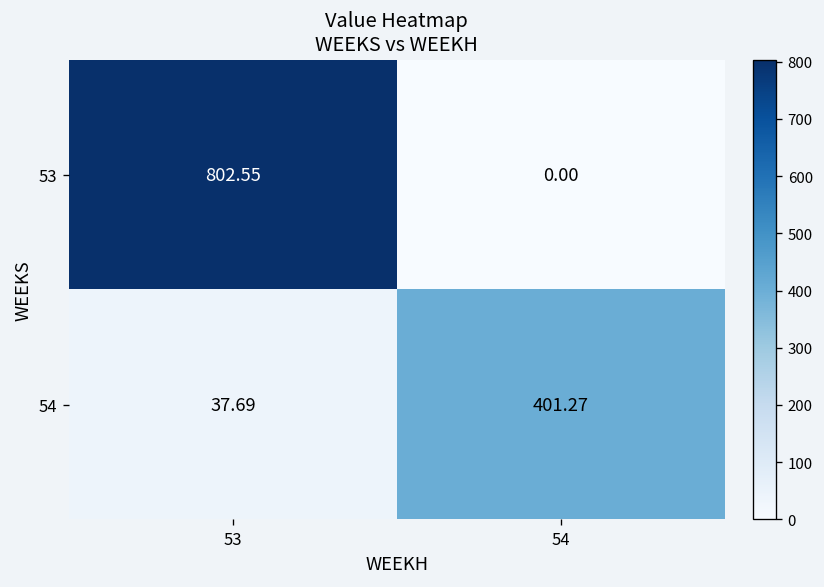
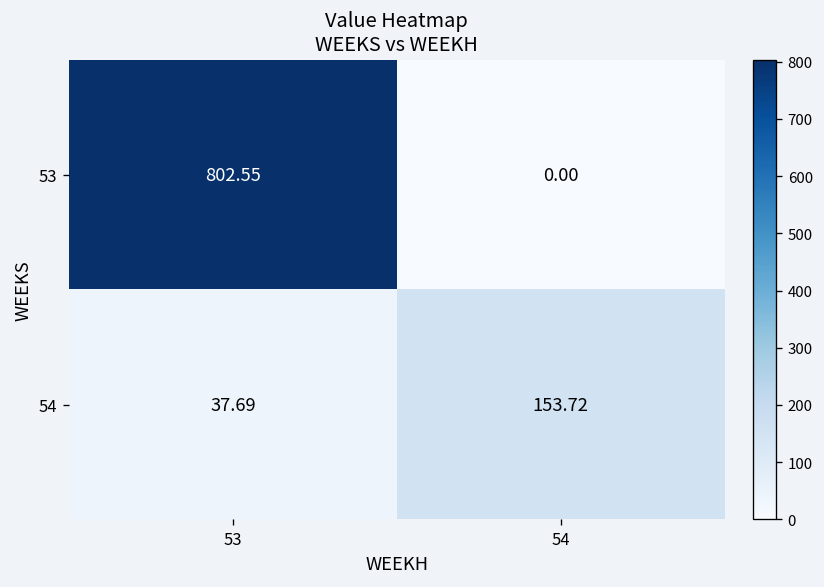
54, 54: 401.27 -> 153.72
